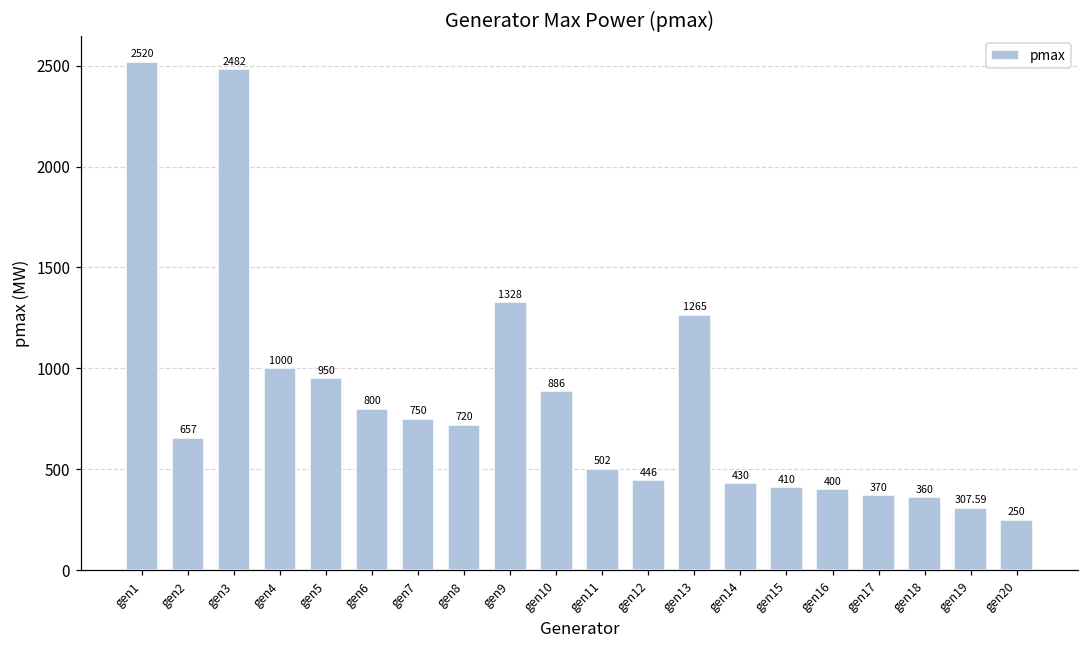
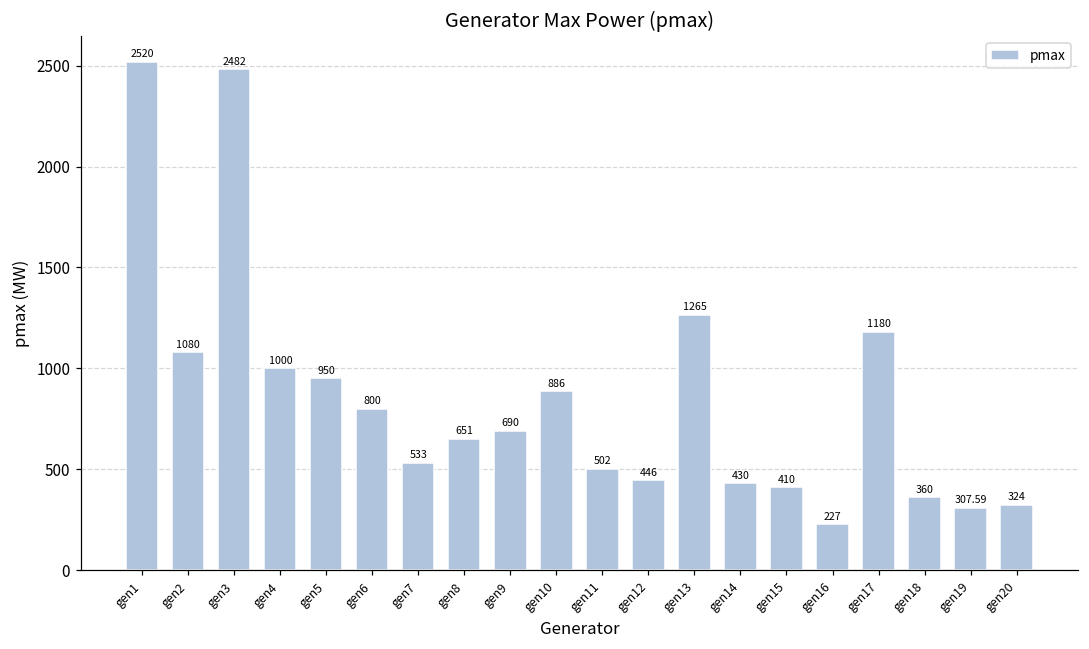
gen2: 657 -> 1080
gen7: 750 -> 533
gen8: 720 -> 651
gen9: 1328 -> 690
gen16: 400 -> 227
gen17: 370 -> 1180
gen20: 250 -> 324
